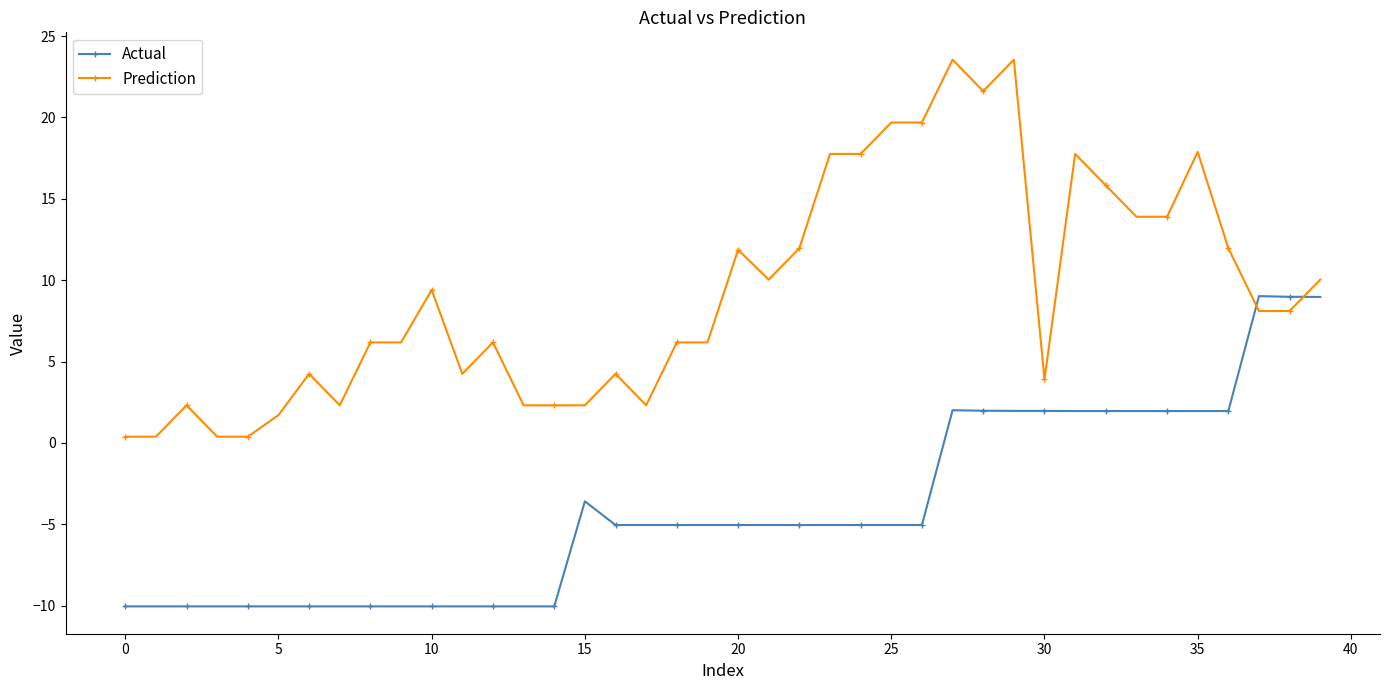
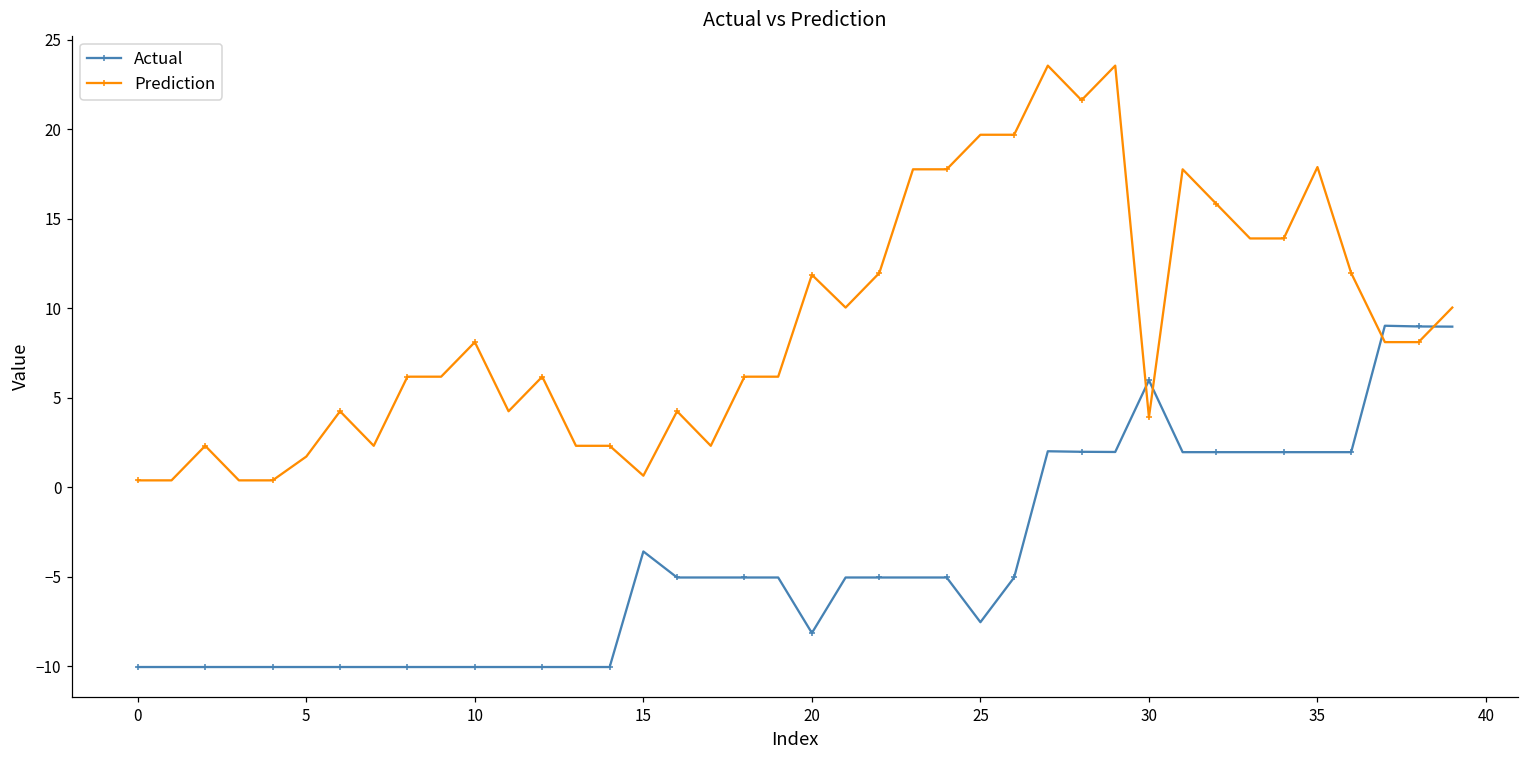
Prediction, 10: 9.4 -> 8.1
Prediction, 15: 2.3 -> 0.6
Actual, 20: -5.0 -> -8.1
Actual, 25: -5.0 -> -7.5
Actual, 30: 2.0 -> 6.0
